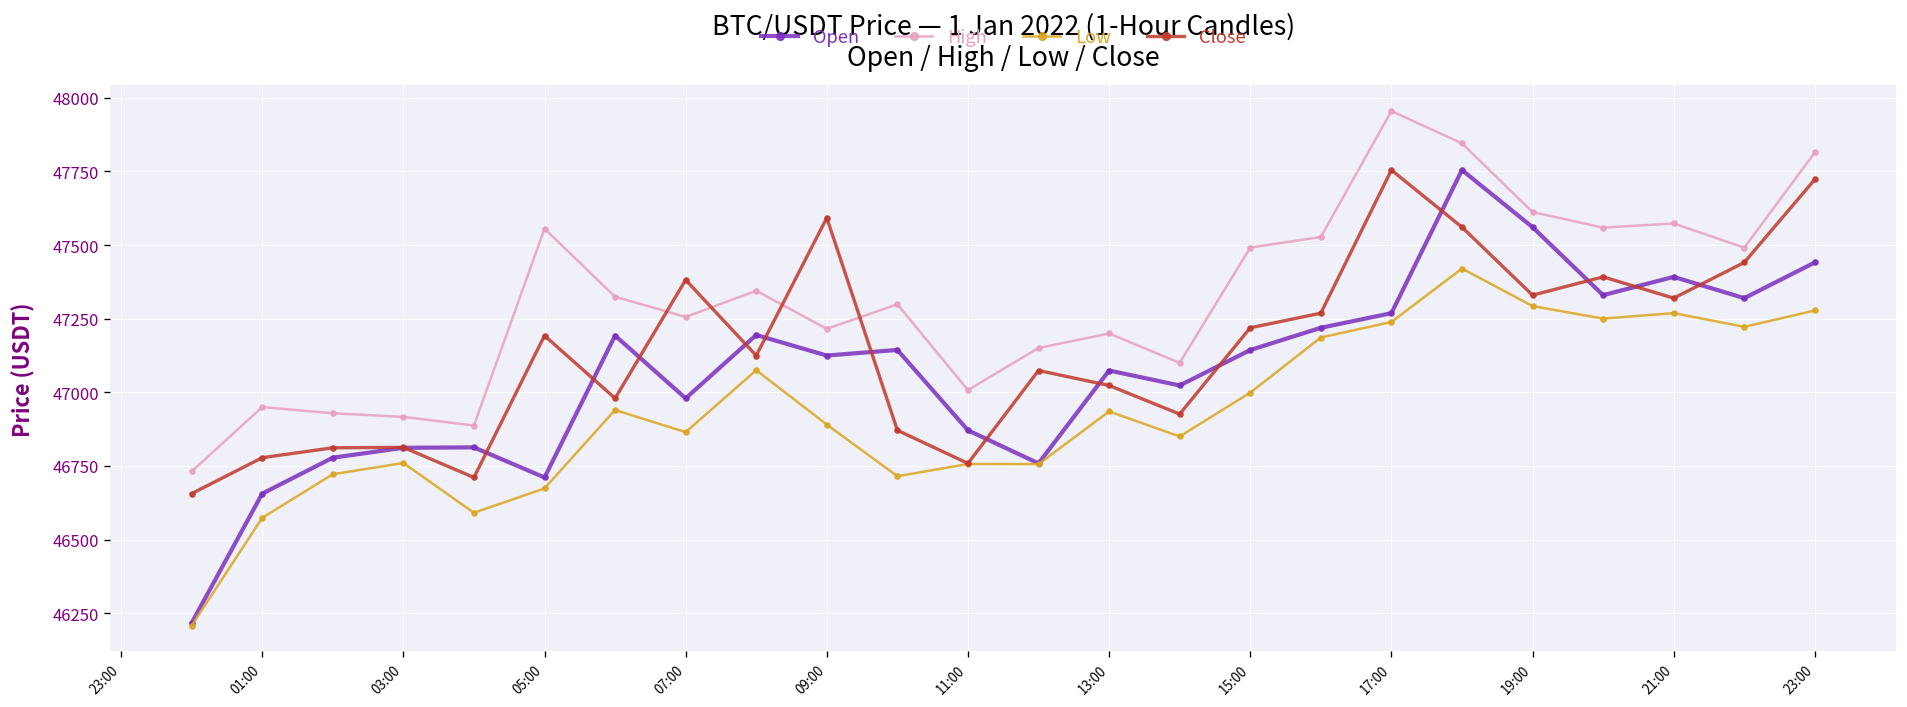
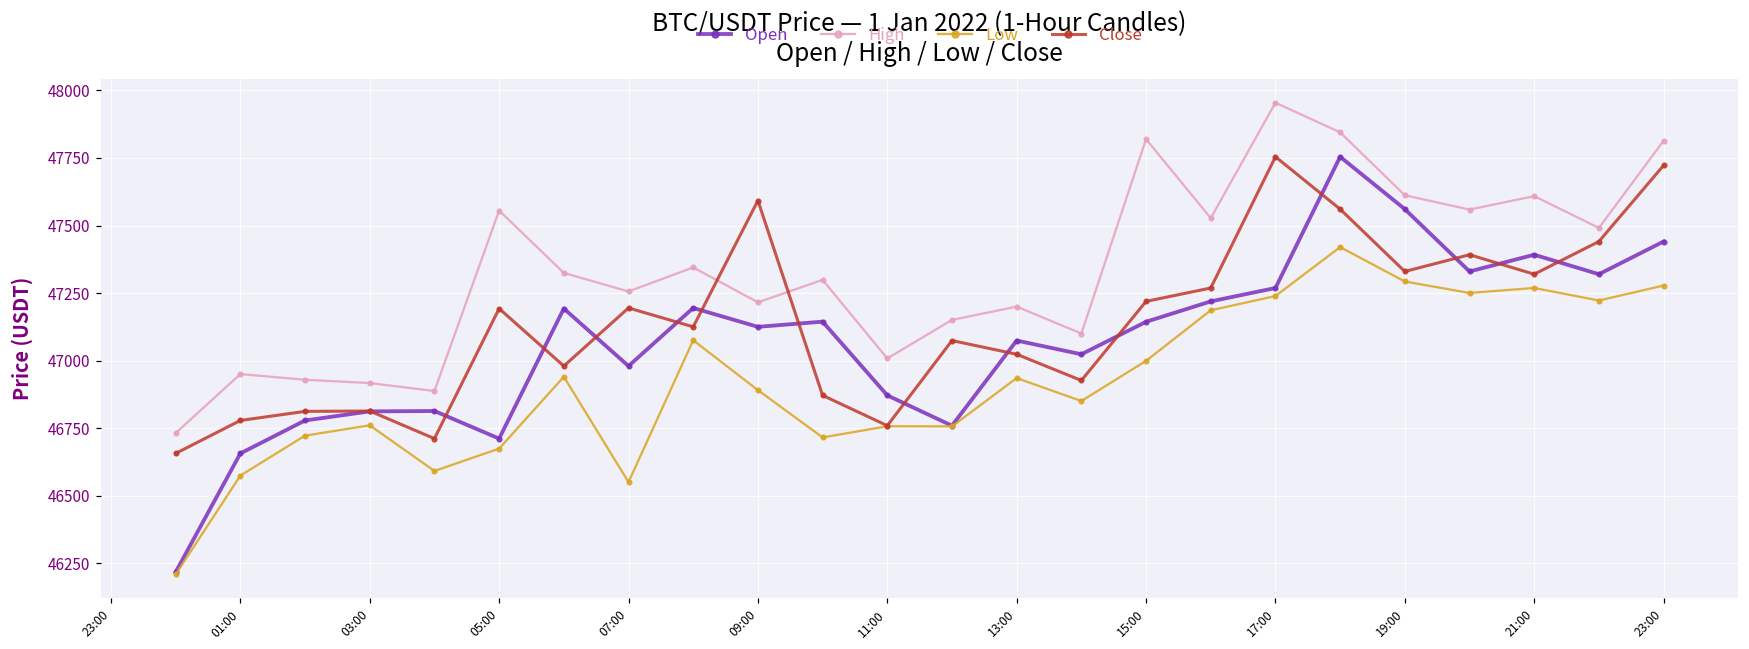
Low, 07:00: 46860 -> 46550
Close, 07:00: 47380 -> 47190
High, 15:00: 47490 -> 47820
High, 21:00: 47570 -> 47610
